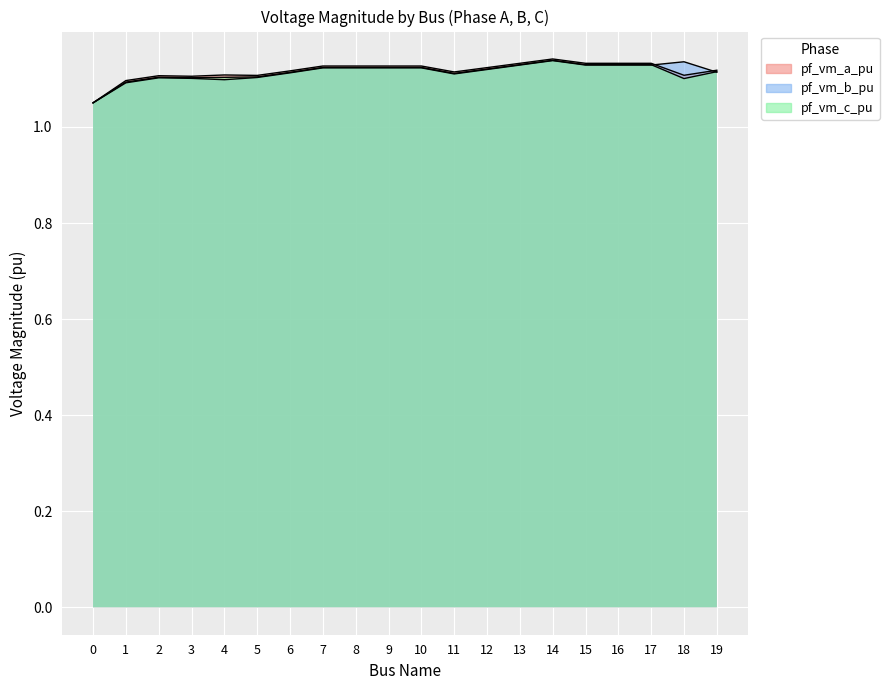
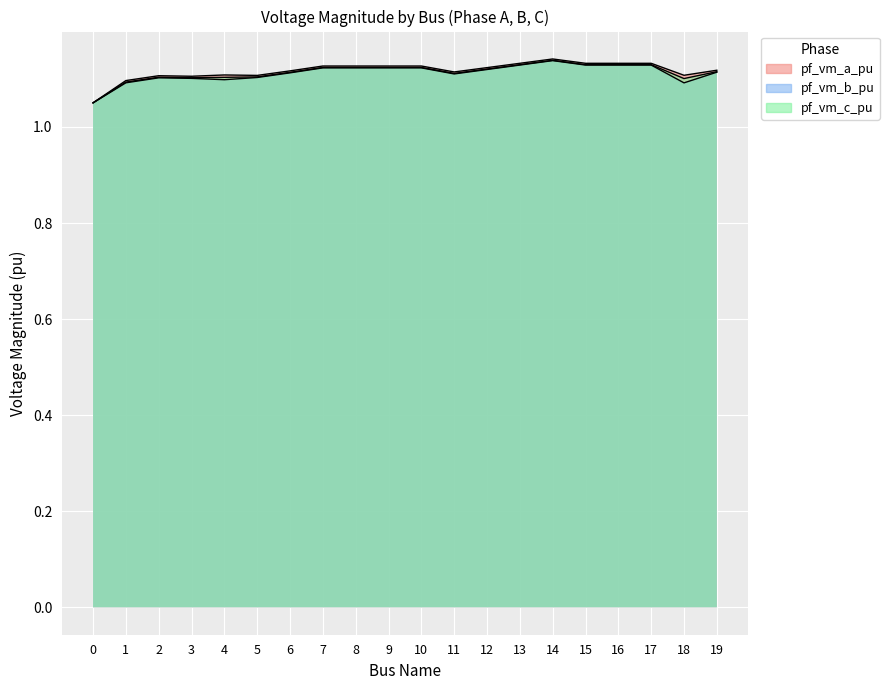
pf_vm_b_pu, 18: 1.14 -> 1.09
